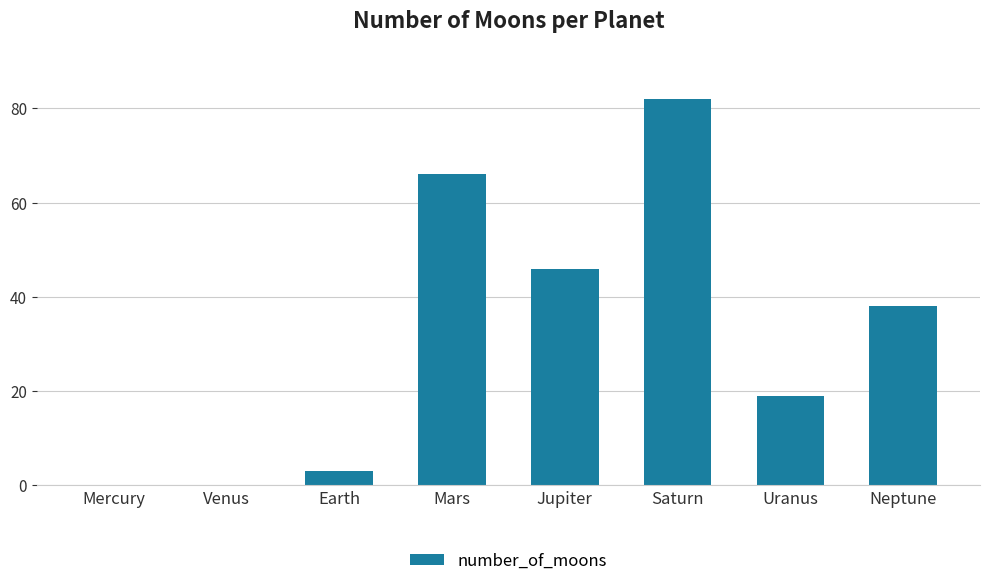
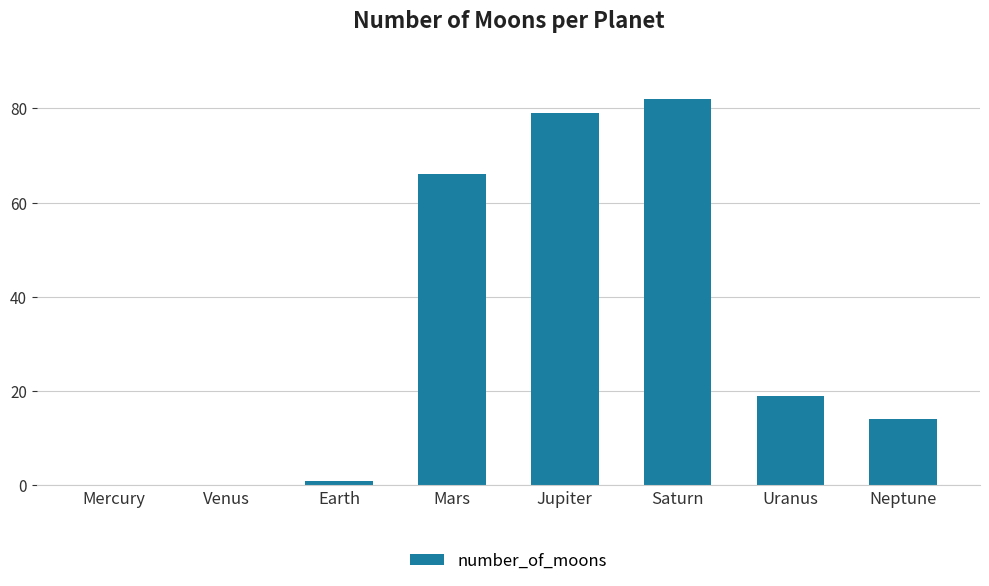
Earth: 3 -> 1
Jupiter: 46 -> 79
Neptune: 38 -> 14
